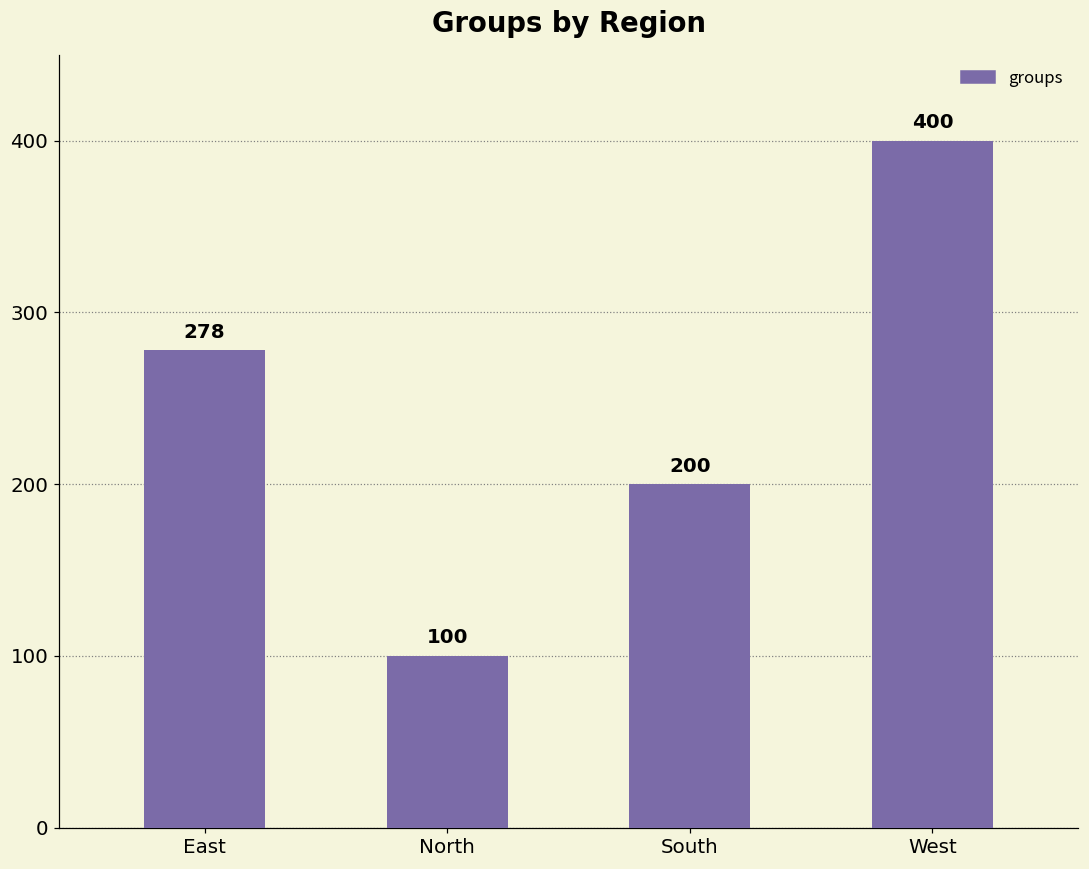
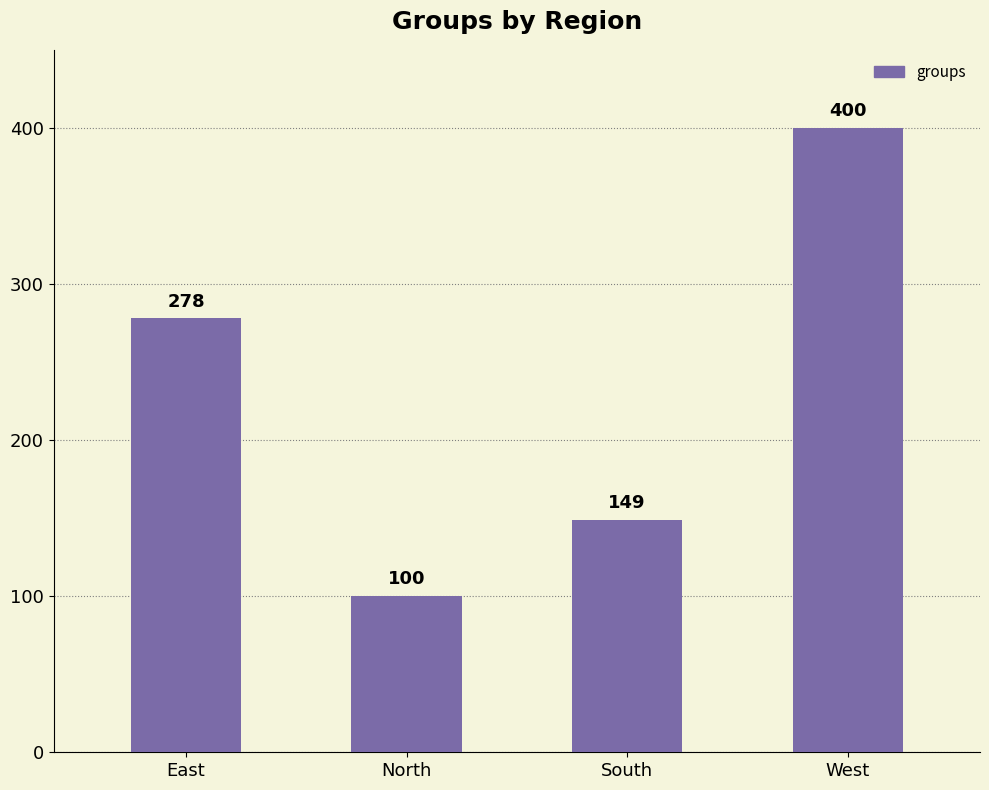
South: 200 -> 149
